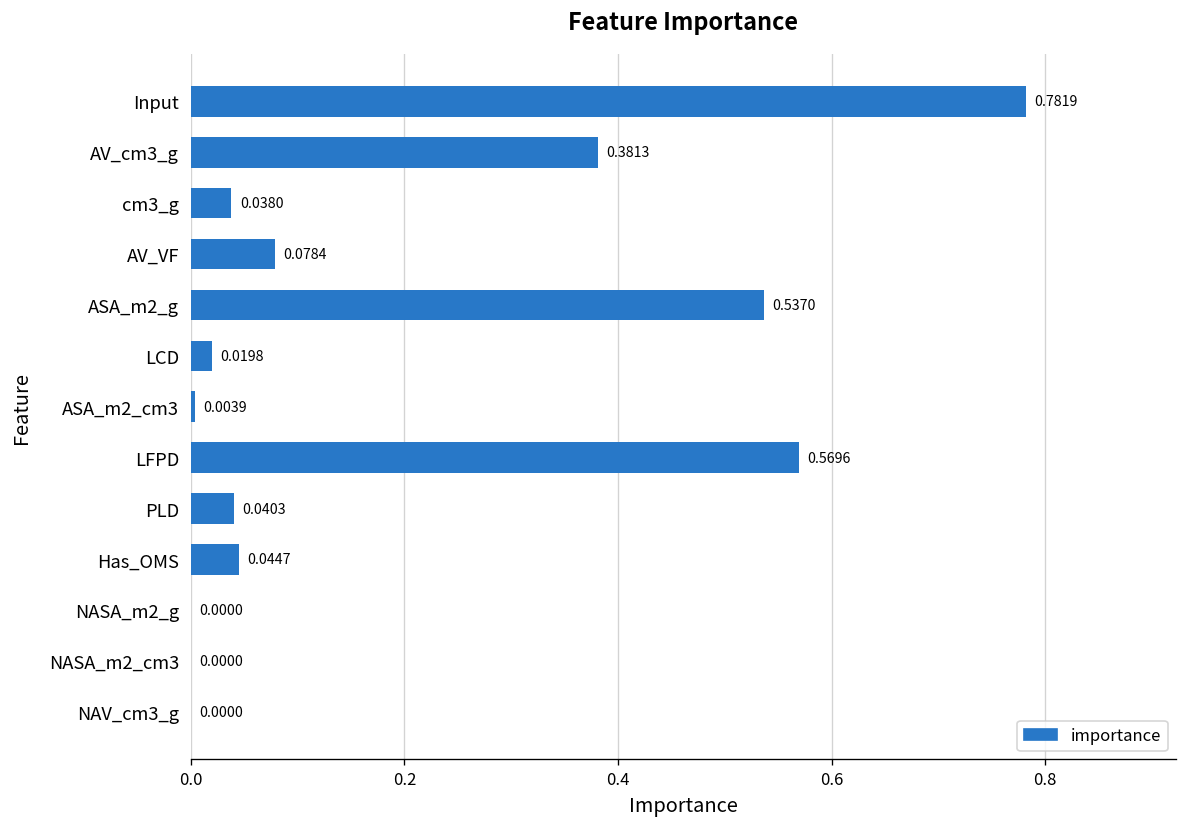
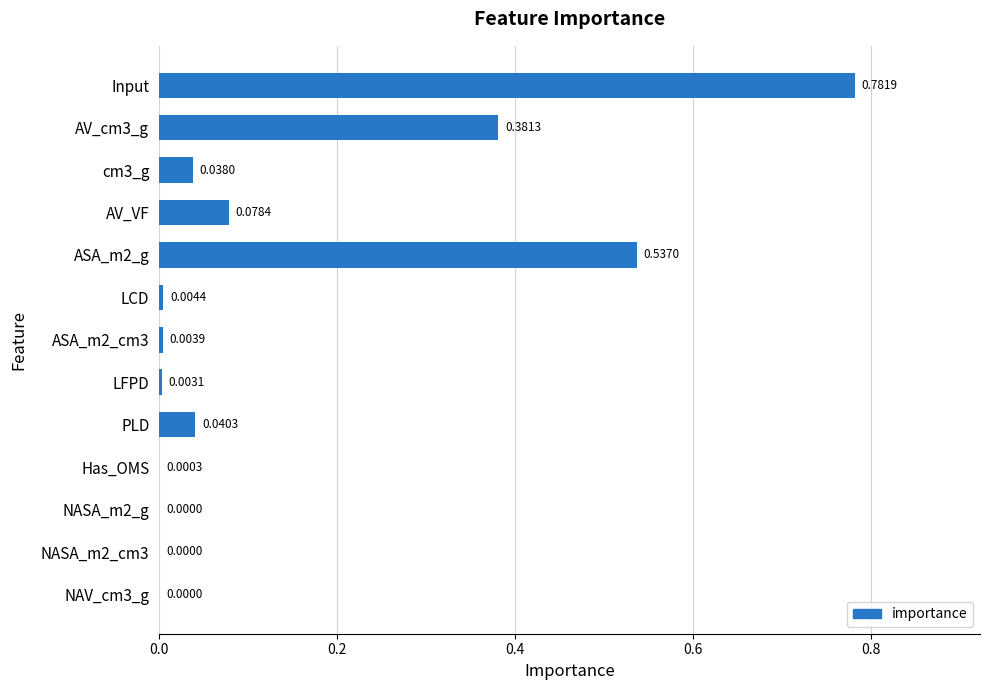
LCD: 0.0198 -> 0.0044
LFPD: 0.5696 -> 0.0031
Has_OMS: 0.0447 -> 0.0003
